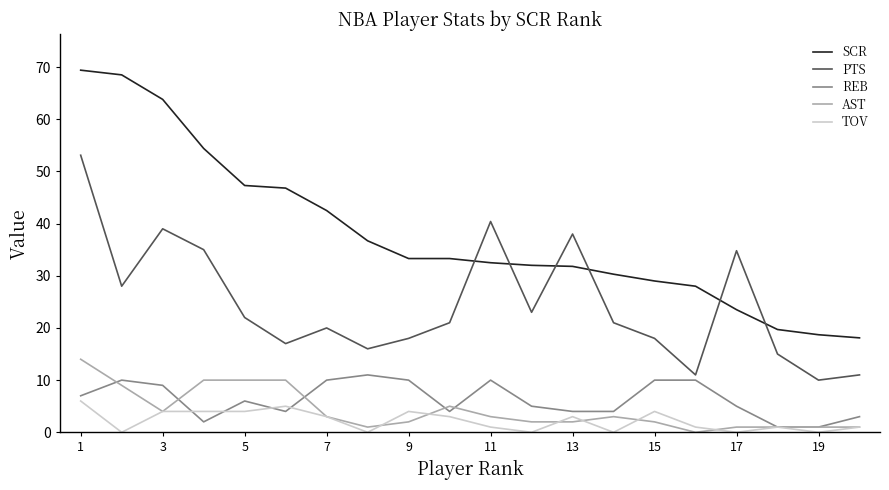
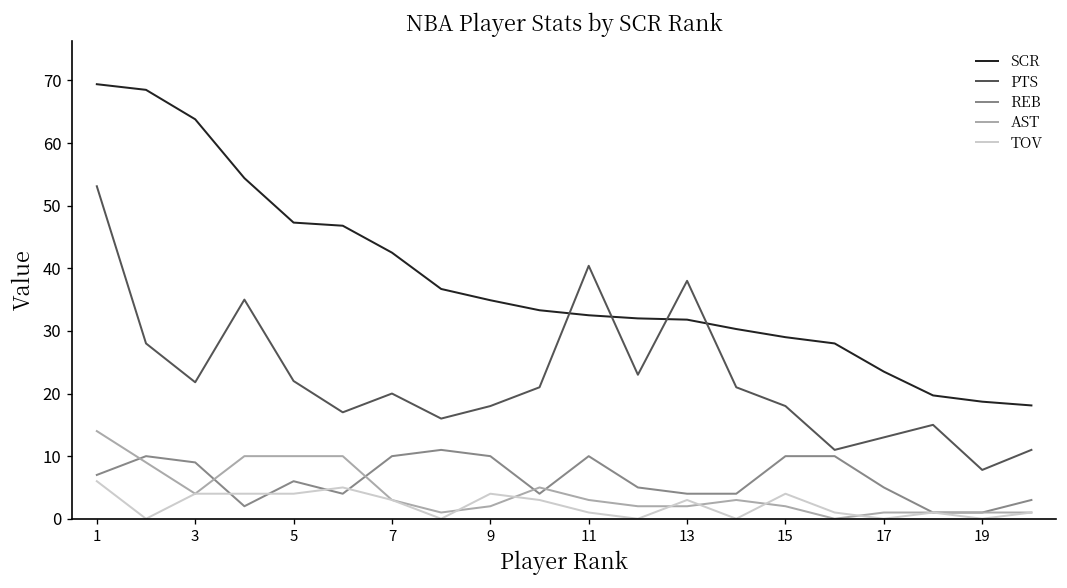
PTS, 3: 39 -> 22
SCR, 9: 33 -> 35
PTS, 17: 35 -> 13
PTS, 19: 10 -> 8
